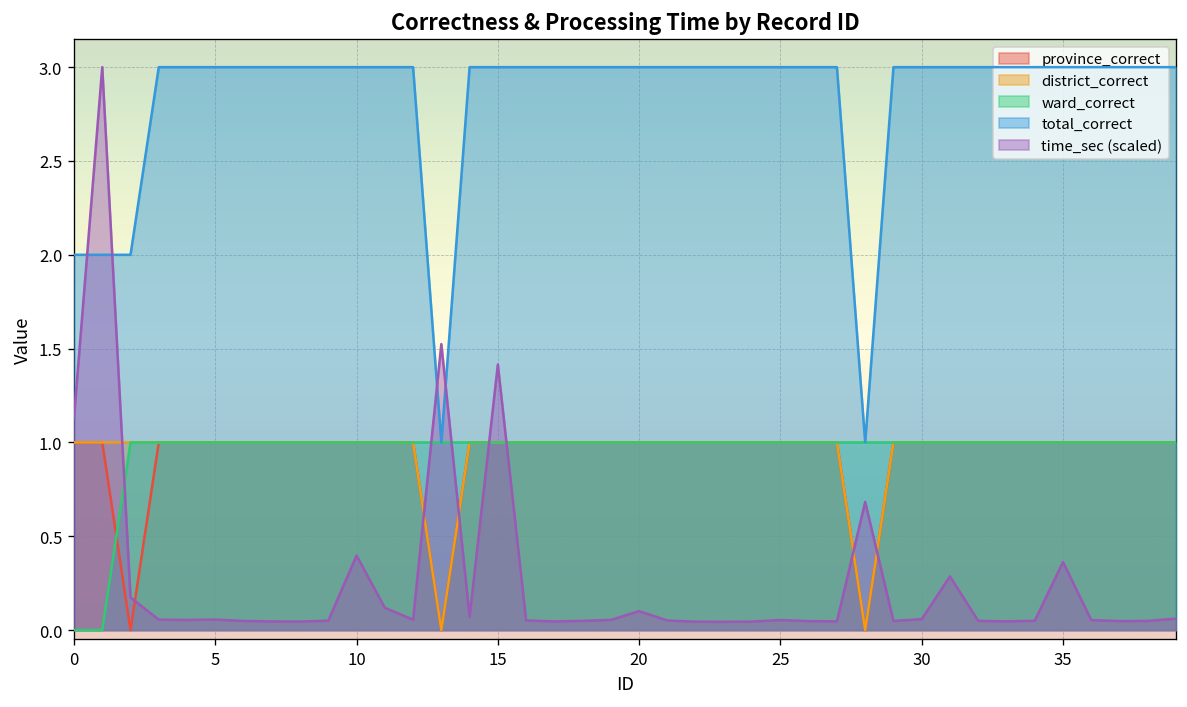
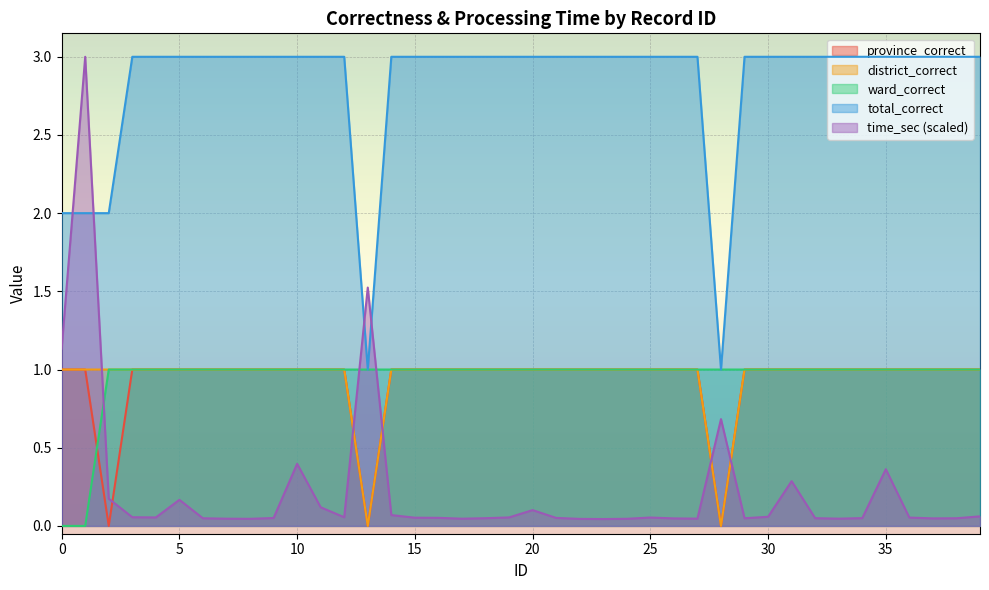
time_sec (scaled), 5: 0.06 -> 0.17
time_sec (scaled), 15: 1.42 -> 0.05
